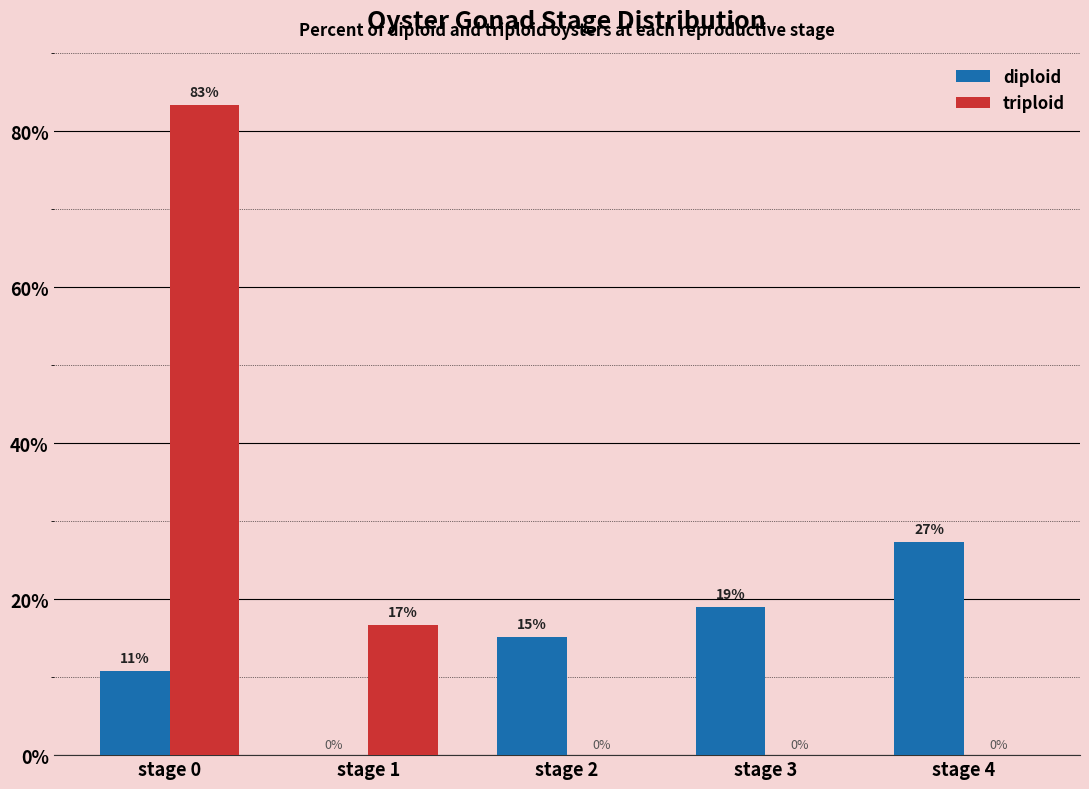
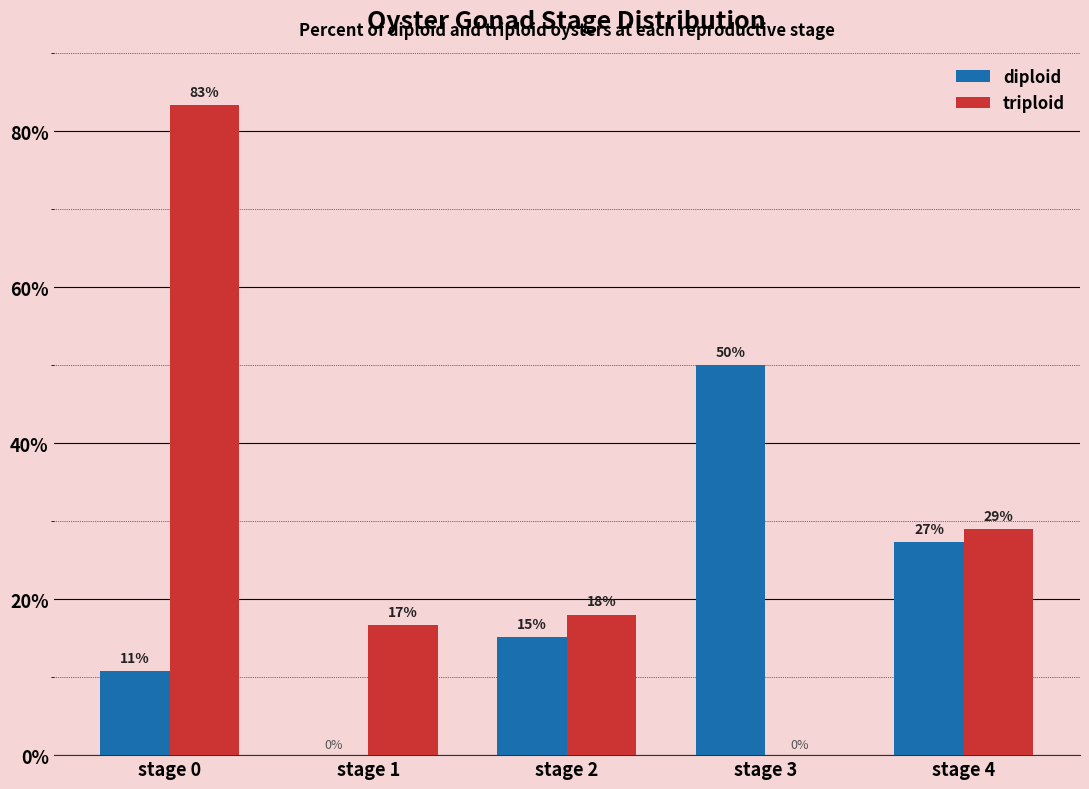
triploid, stage 2: 0% -> 18%
diploid, stage 3: 19% -> 50%
triploid, stage 4: 0% -> 29%
